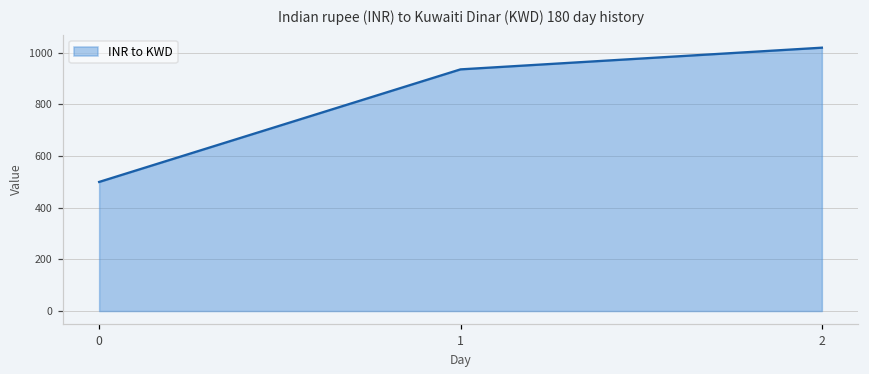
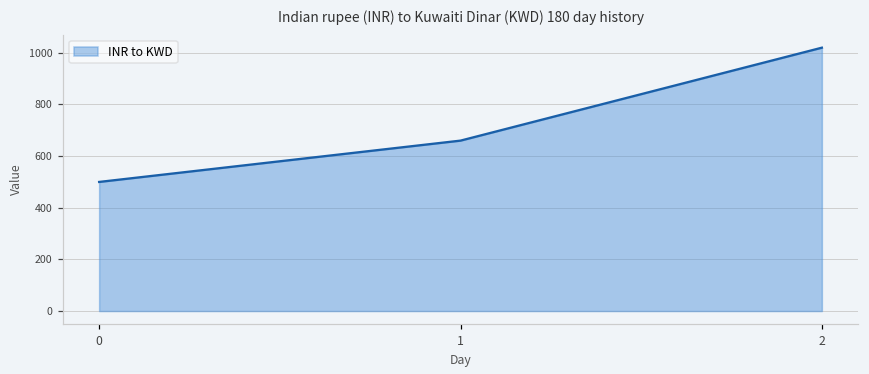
1: 940 -> 660
